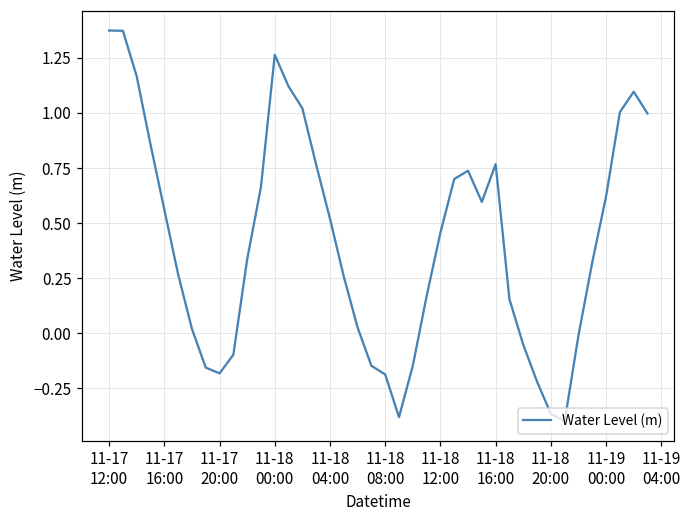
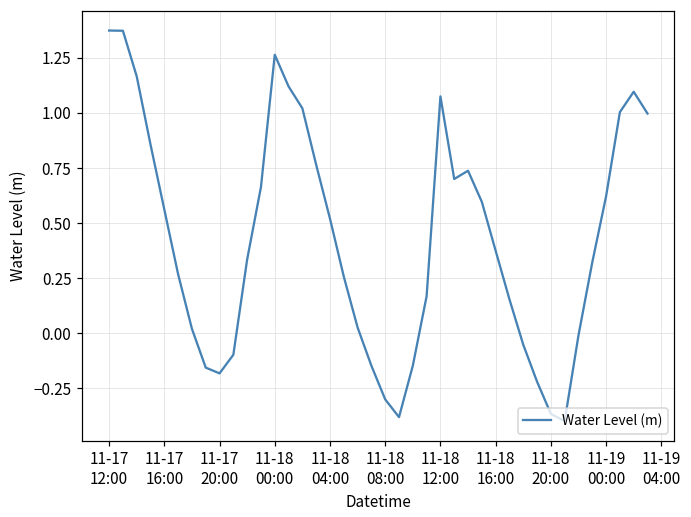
11-18 08:00: -0.19 -> -0.30
11-18 12:00: 0.46 -> 1.08
11-18 16:00: 0.77 -> 0.37
